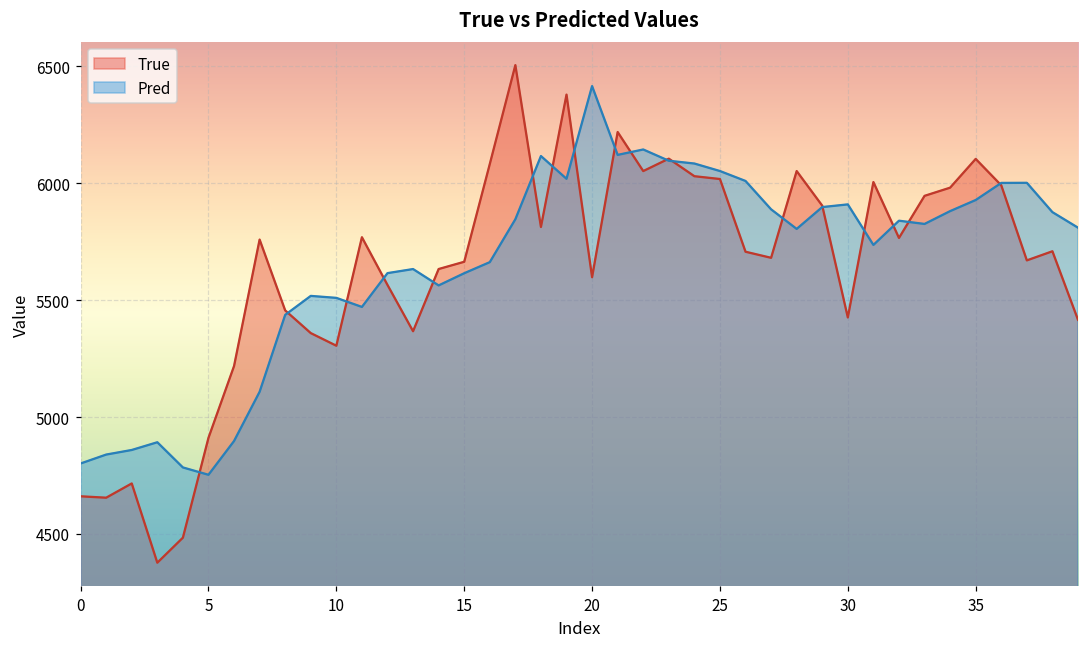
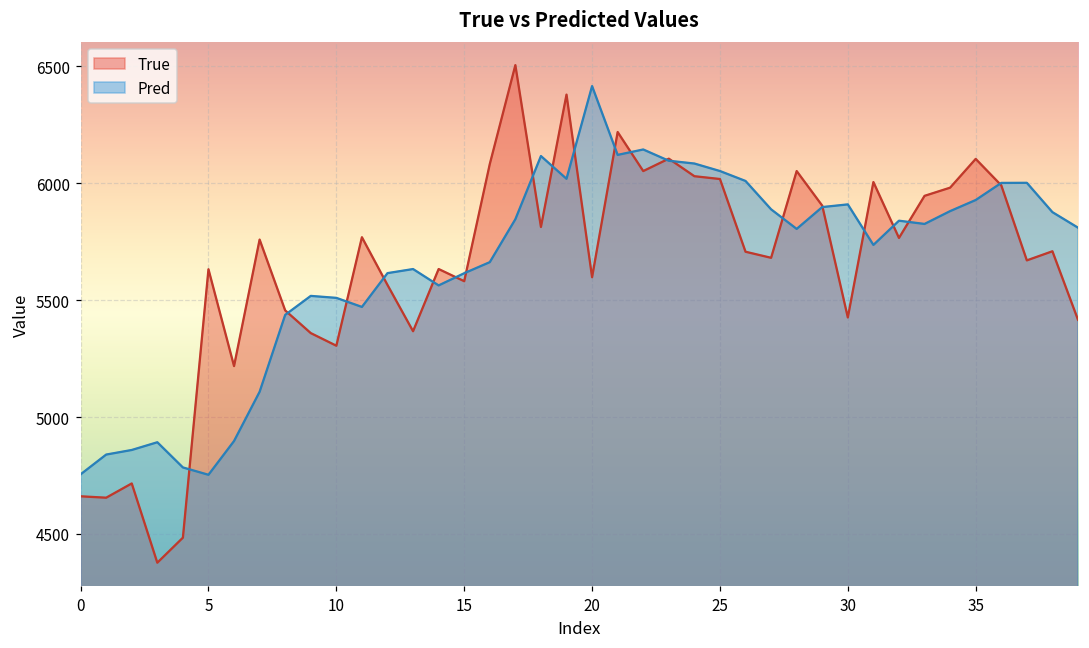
Pred, 0: 4800 -> 4750
True, 5: 4910 -> 5630
True, 15: 5660 -> 5580
